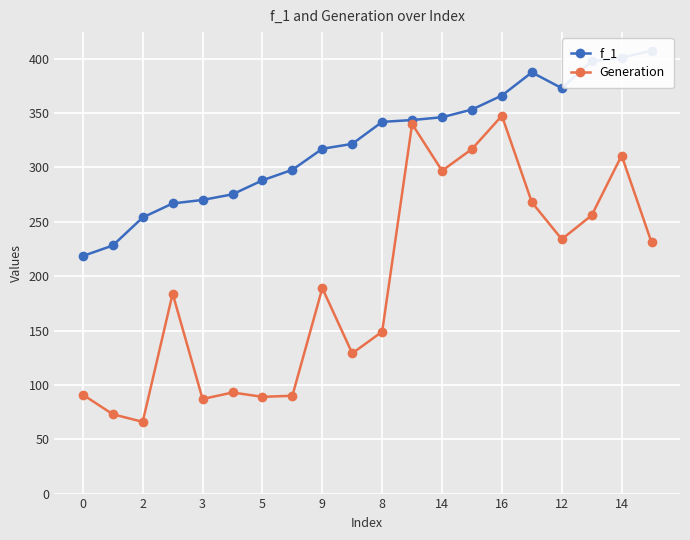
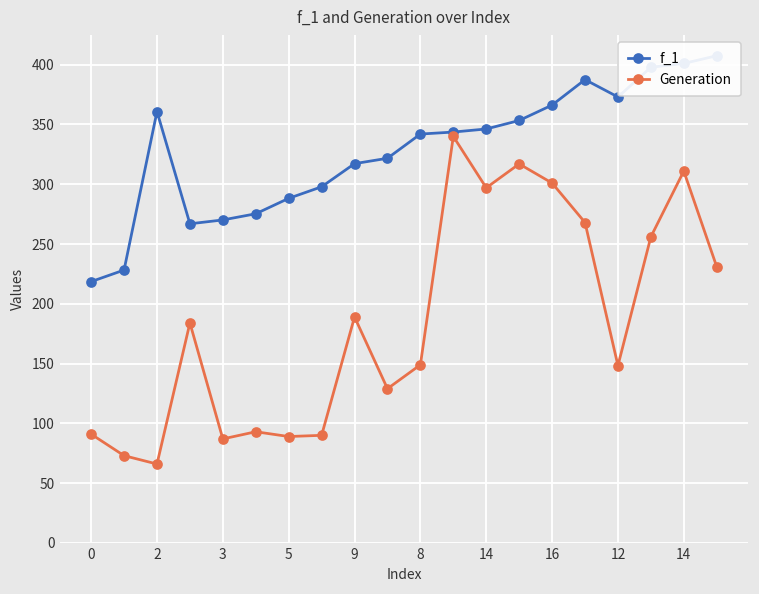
f_1, 2: 254 -> 361
Generation, 16: 348 -> 301
Generation, 12: 234 -> 148
